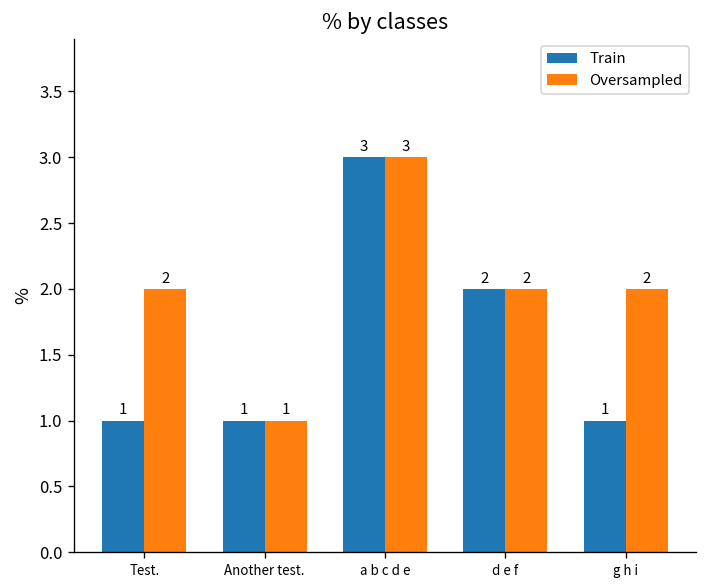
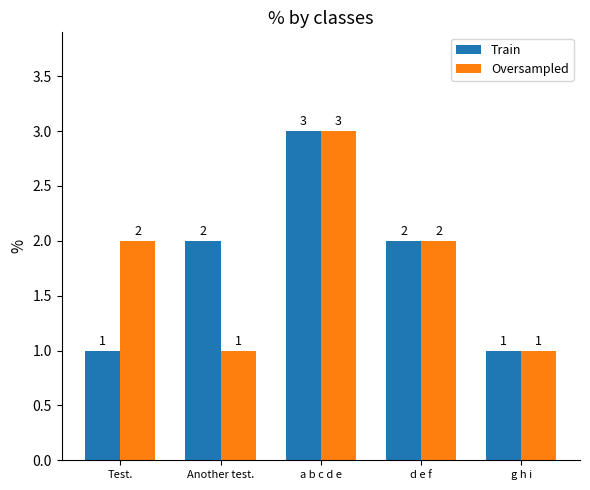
Train, Another test.: 1 -> 2
Oversampled, g h i: 2 -> 1
